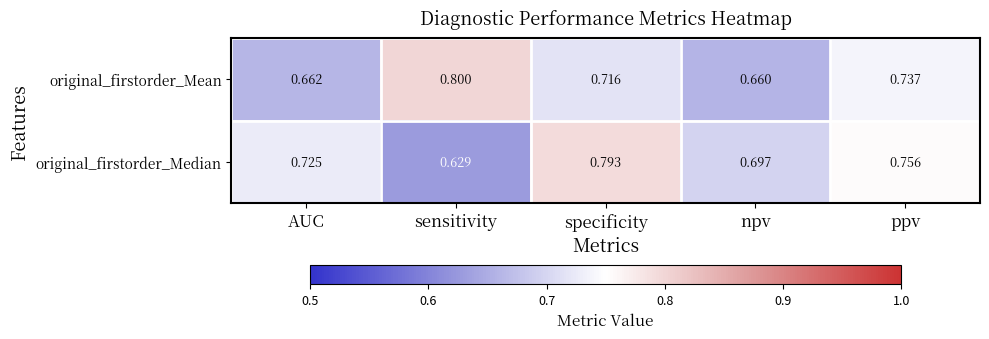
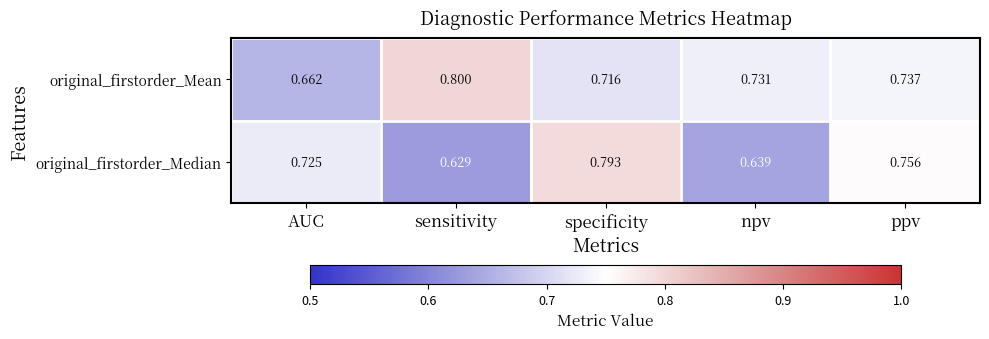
original_firstorder_Mean, npv: 0.660 -> 0.731
original_firstorder_Median, npv: 0.697 -> 0.639
